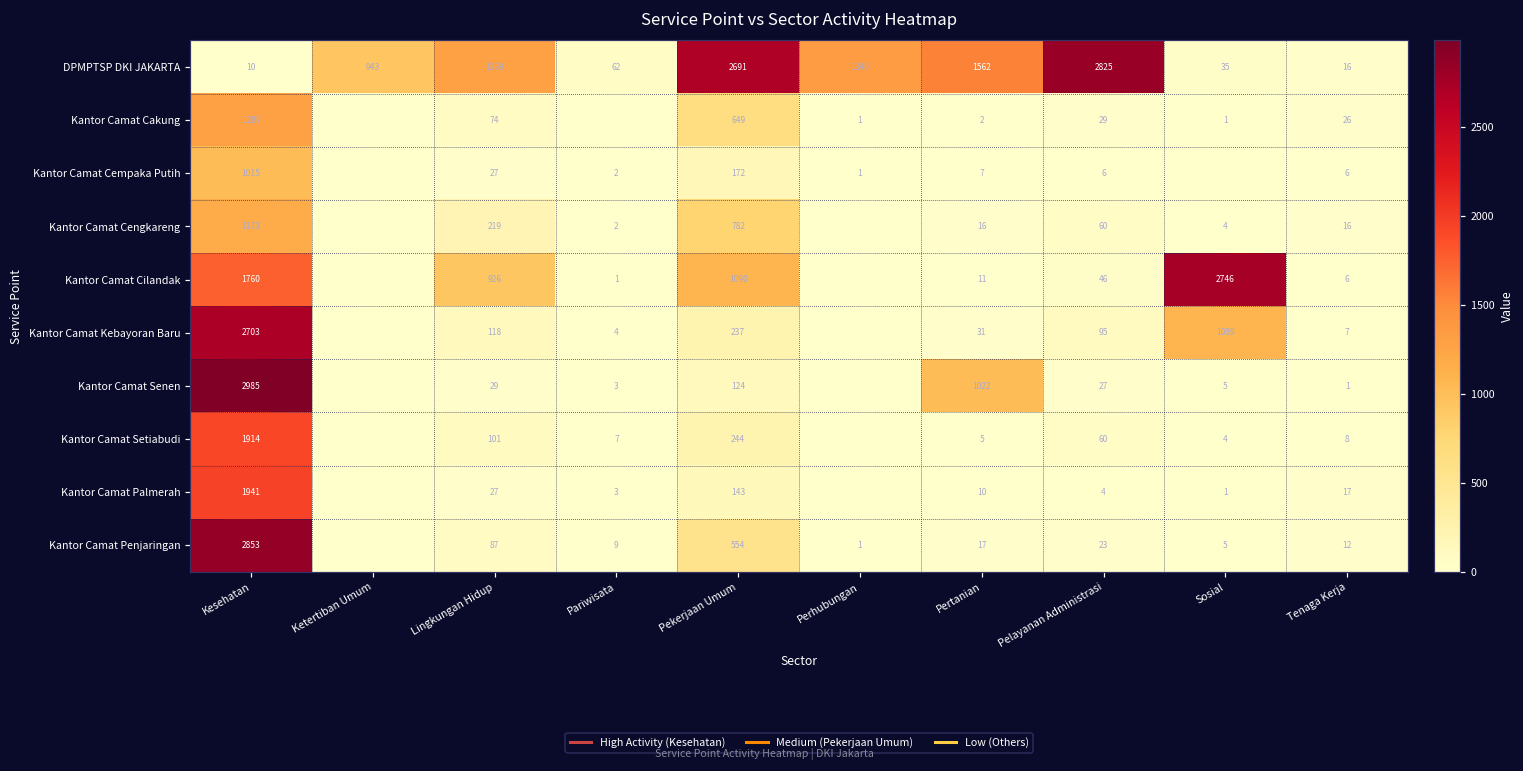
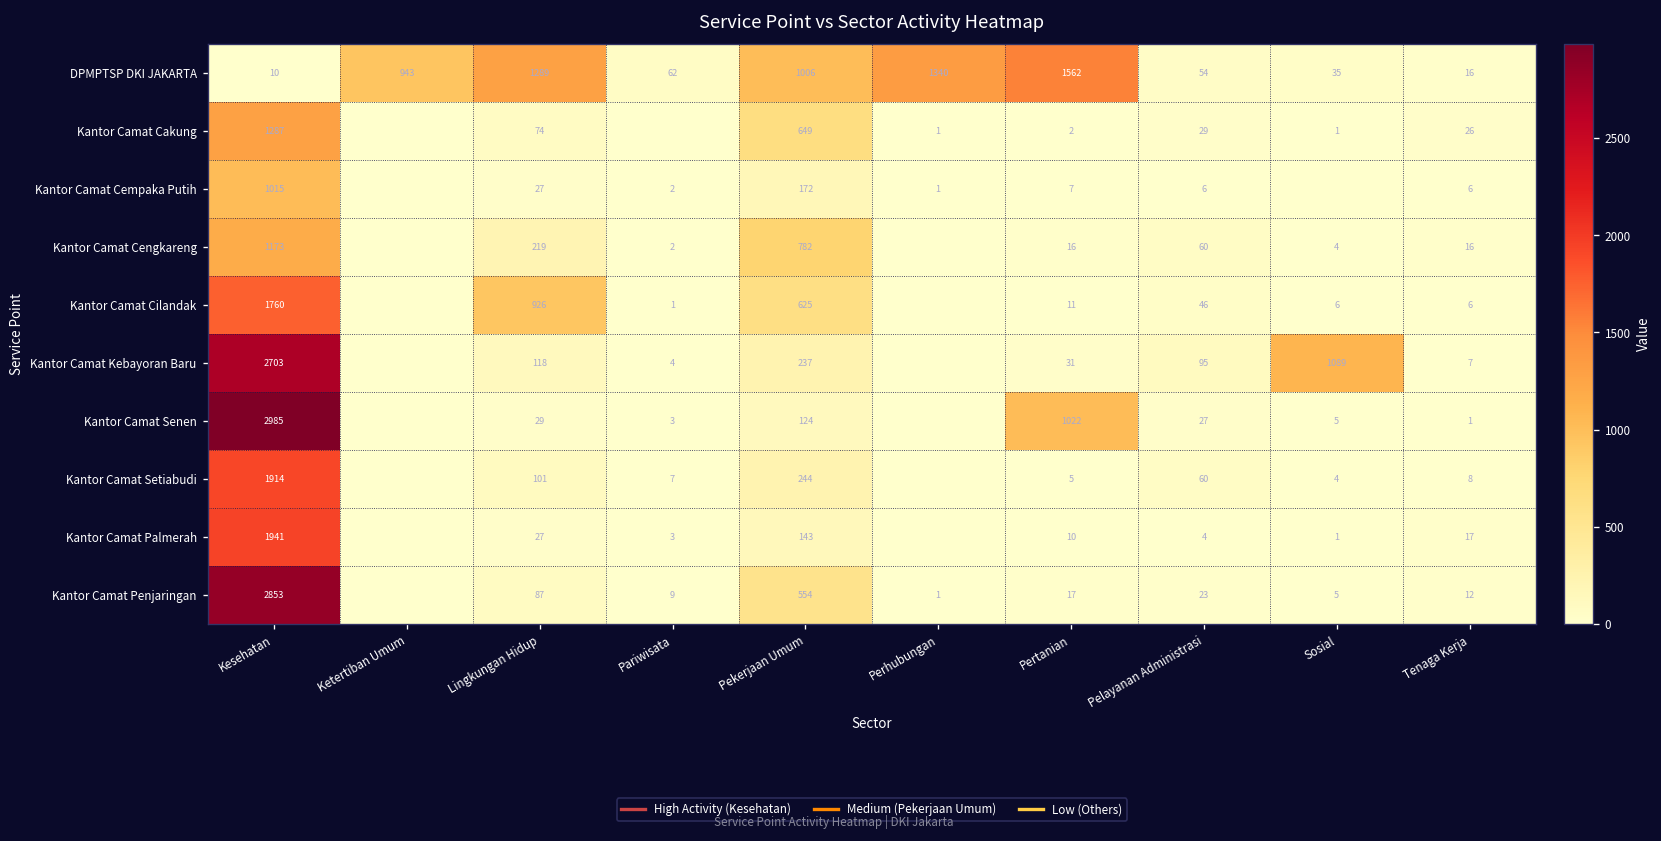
DPMPTSP DKI JAKARTA, Pekerjaan Umum: 2691 -> 1006
DPMPTSP DKI JAKARTA, Pelayanan Administrasi: 2825 -> 54
Kantor Camat Cilandak, Pekerjaan Umum: 1090 -> 625
Kantor Camat Cilandak, Sosial: 2746 -> 6
